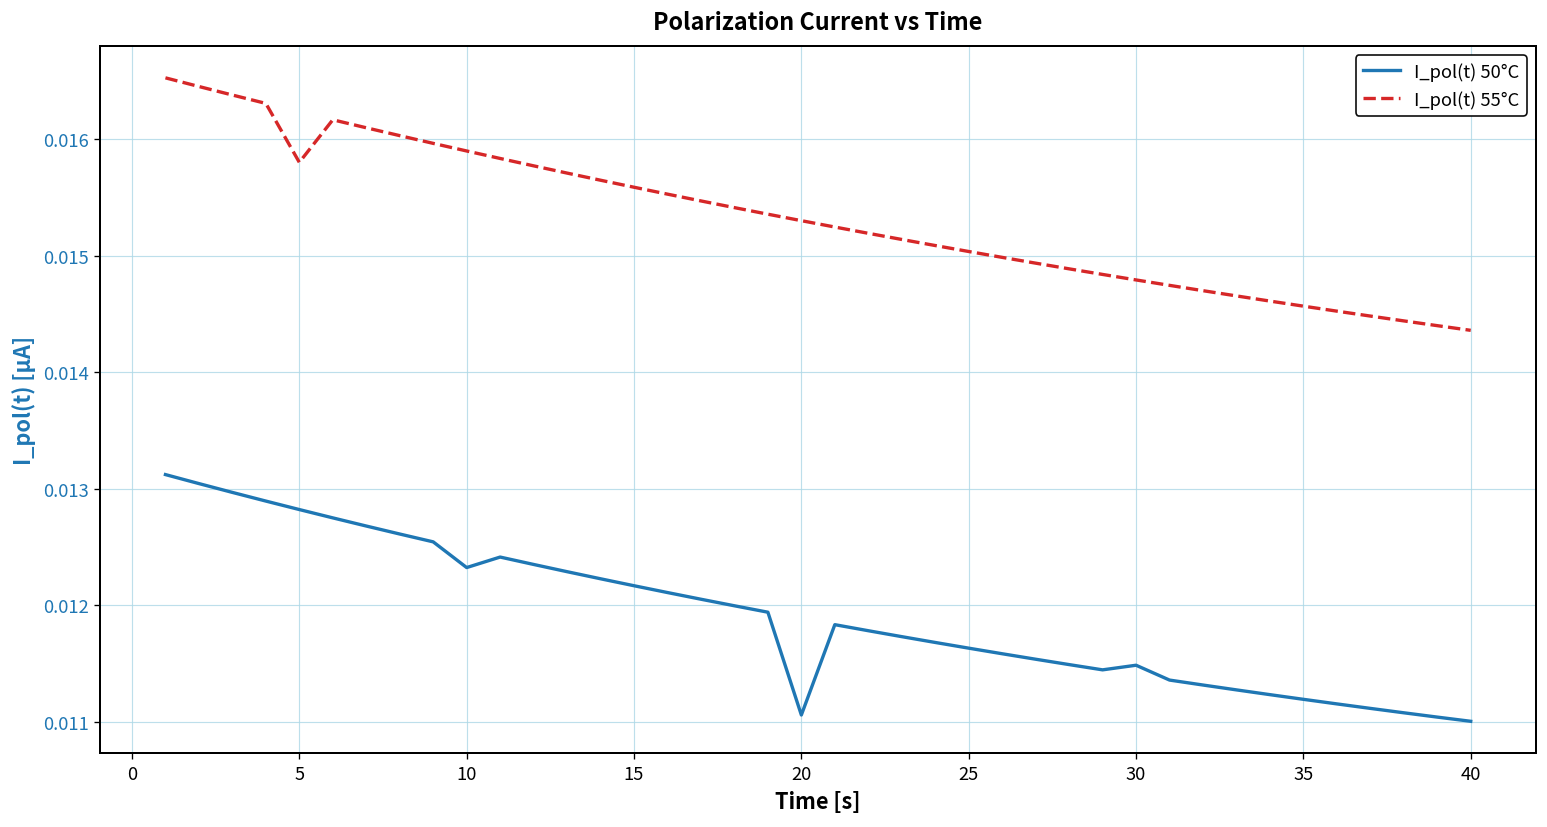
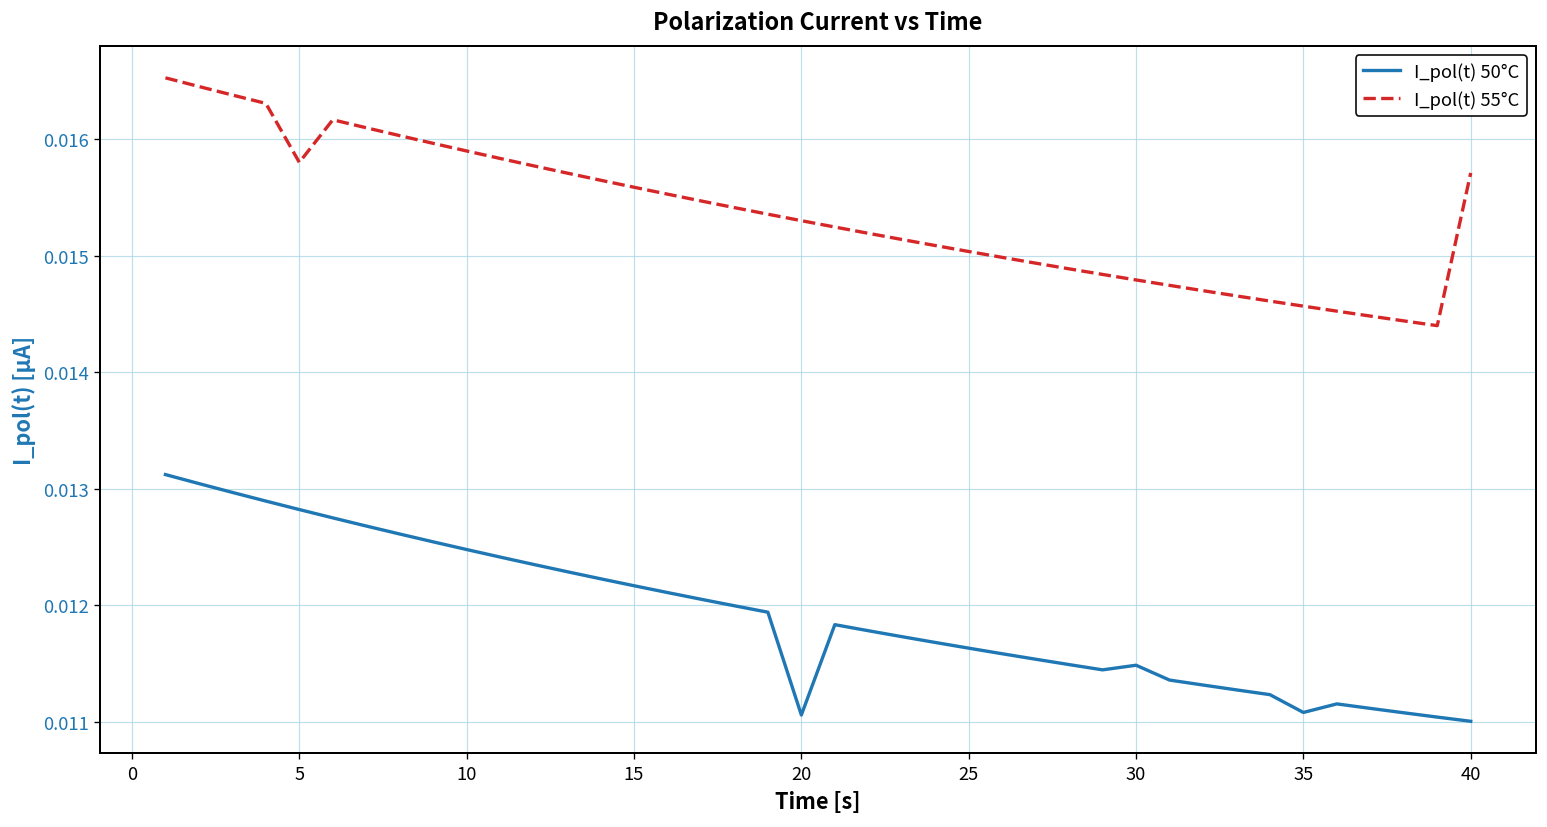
I_pol(t) 50°C, 10: 0.0123 -> 0.0125
I_pol(t) 50°C, 35: 0.0112 -> 0.0111
I_pol(t) 55°C, 40: 0.0144 -> 0.0157
